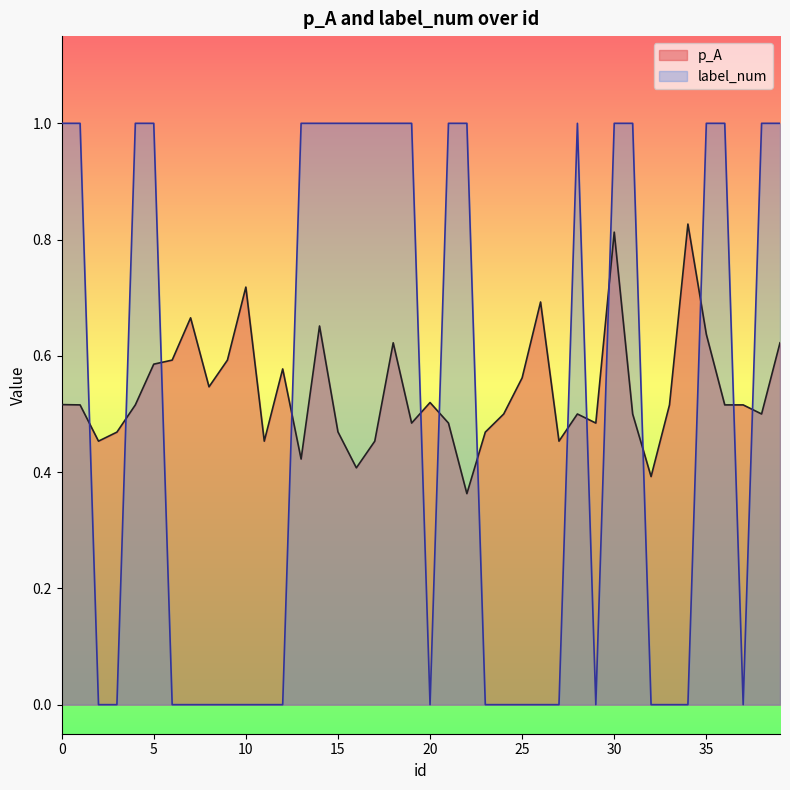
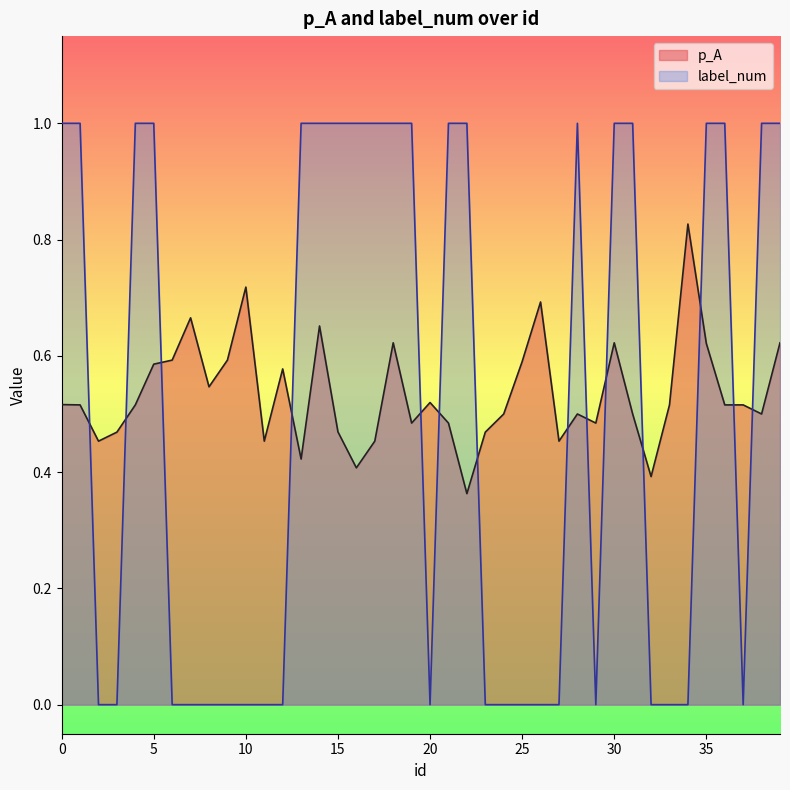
p_A, 25: 0.56 -> 0.59
p_A, 30: 0.81 -> 0.62
p_A, 35: 0.64 -> 0.62
